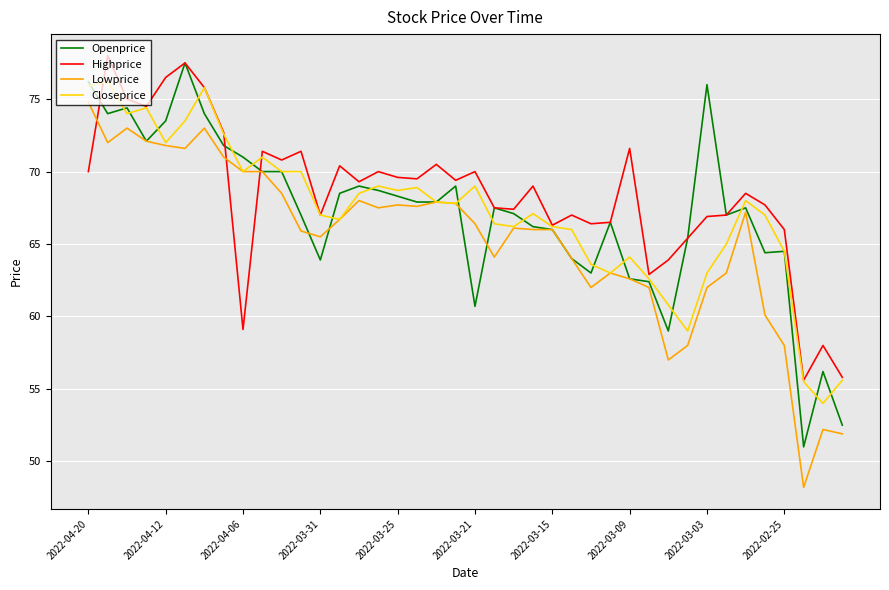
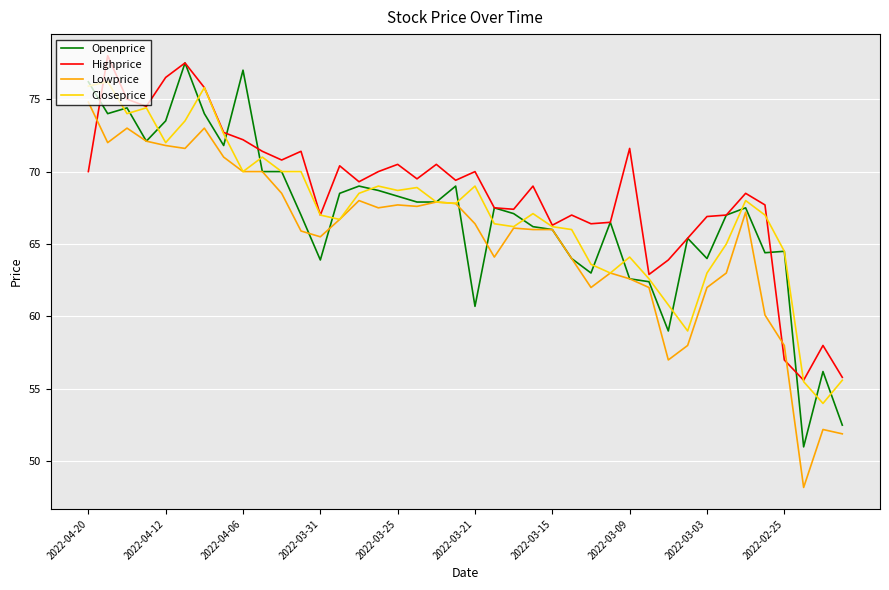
Openprice, 2022-04-06: 71 -> 77
Highprice, 2022-04-06: 59.1 -> 72.2
Highprice, 2022-03-25: 69.6 -> 70.5
Openprice, 2022-03-03: 76 -> 64
Highprice, 2022-02-25: 66 -> 57
